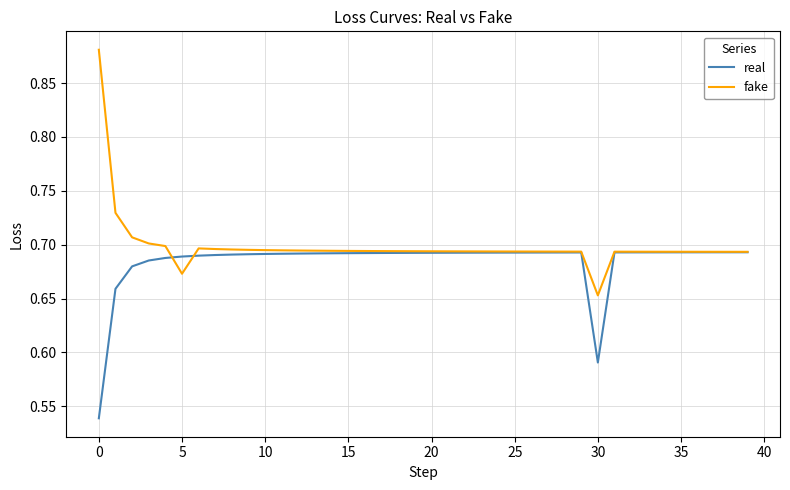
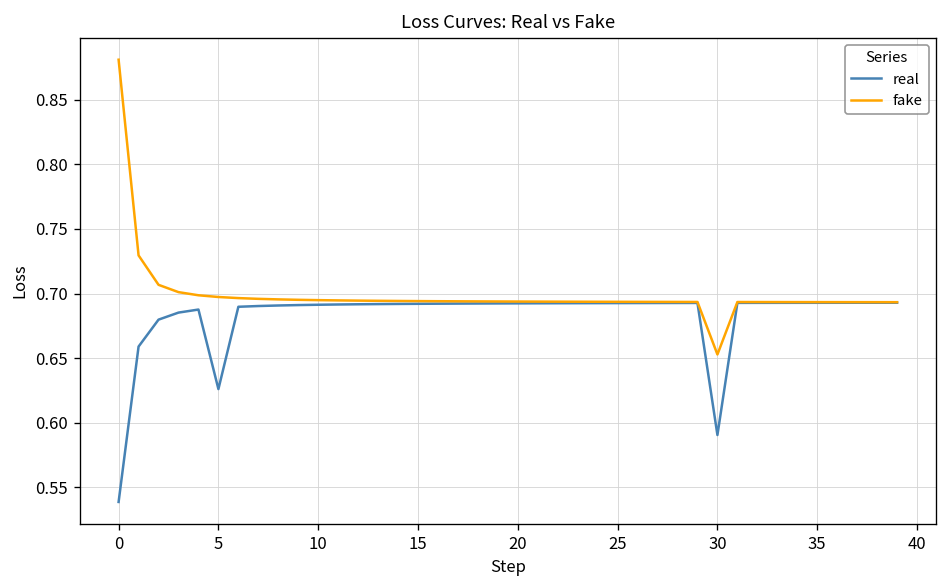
real, 5: 0.689 -> 0.626
fake, 5: 0.673 -> 0.697
